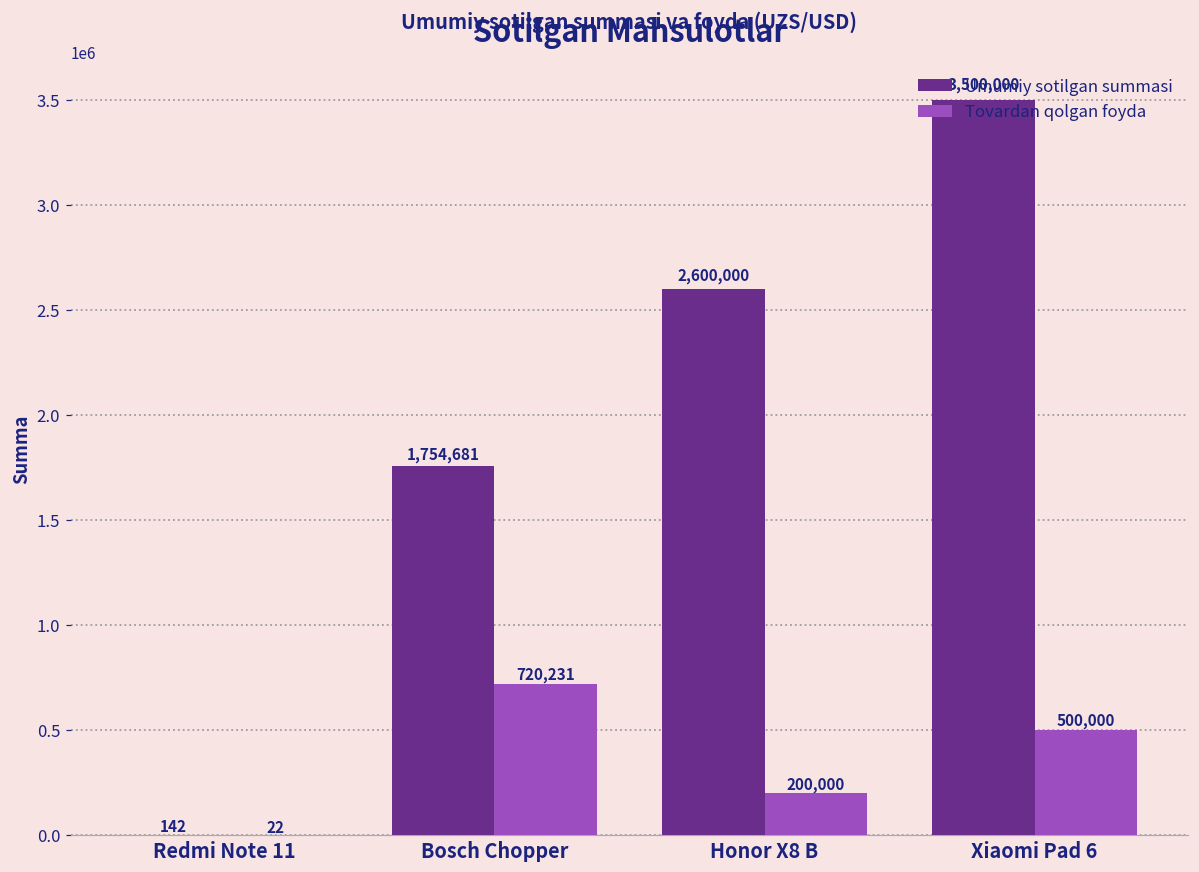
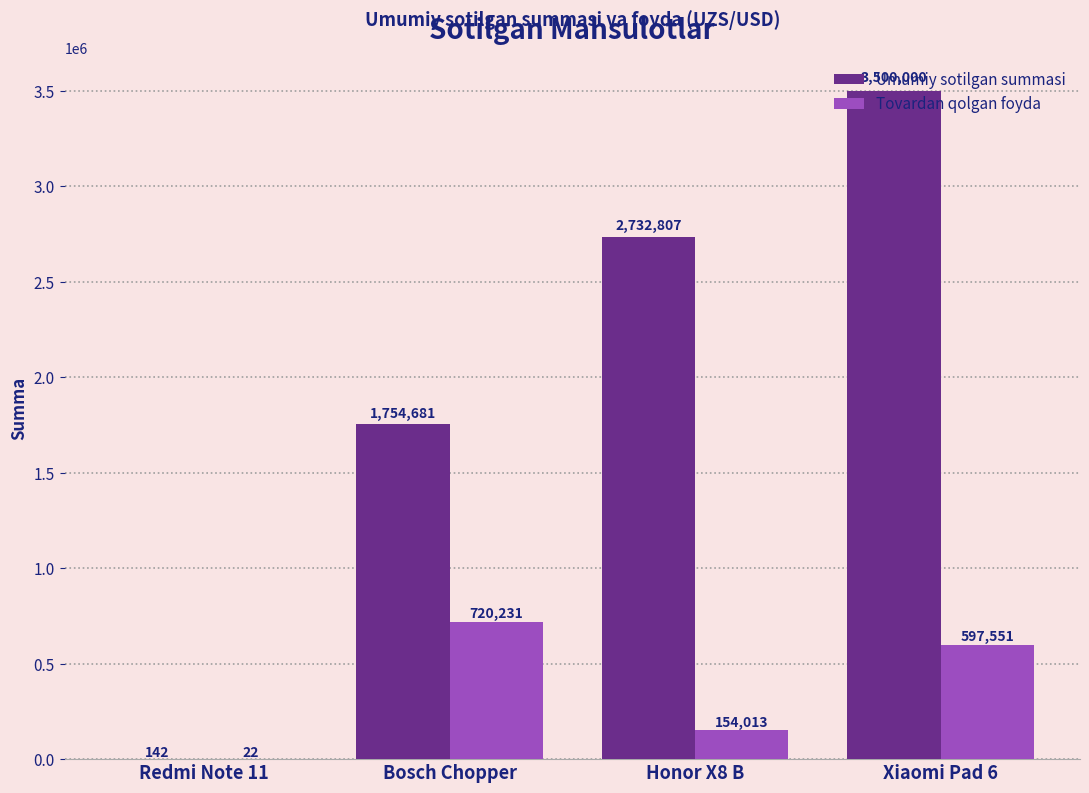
Umumiy sotilgan summasi, Honor X8 B: 2,600,000 -> 2,732,807
Tovardan qolgan foyda, Honor X8 B: 200,000 -> 154,013
Tovardan qolgan foyda, Xiaomi Pad 6: 500,000 -> 597,551
